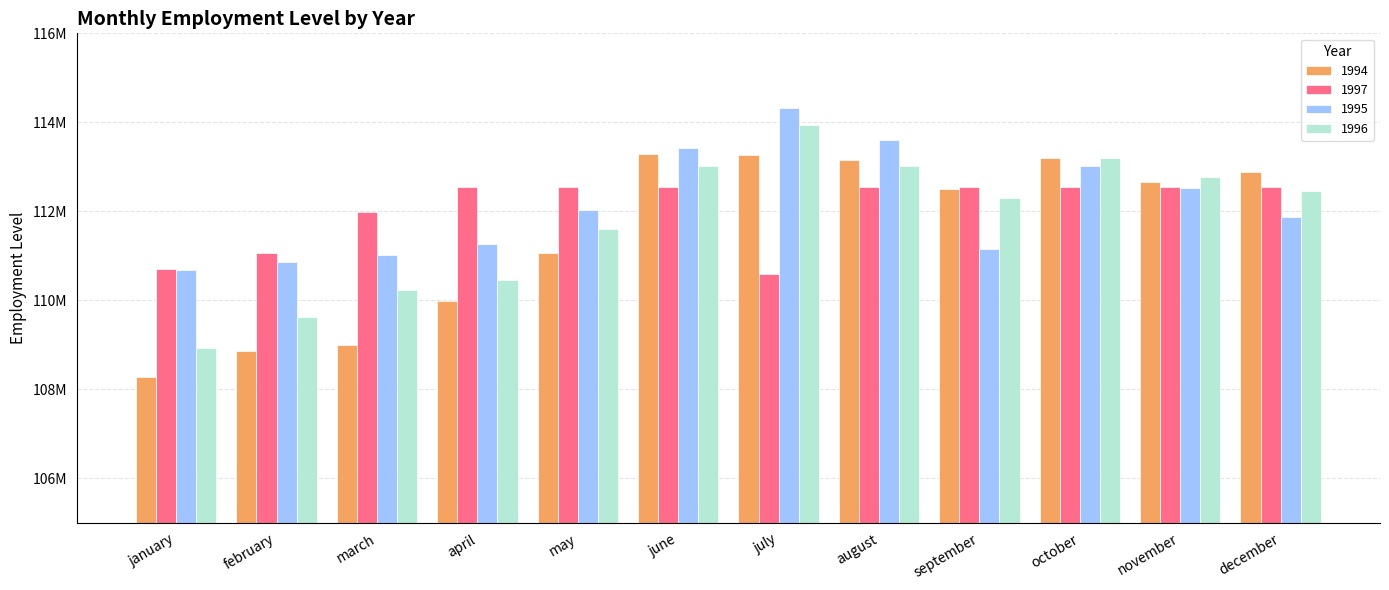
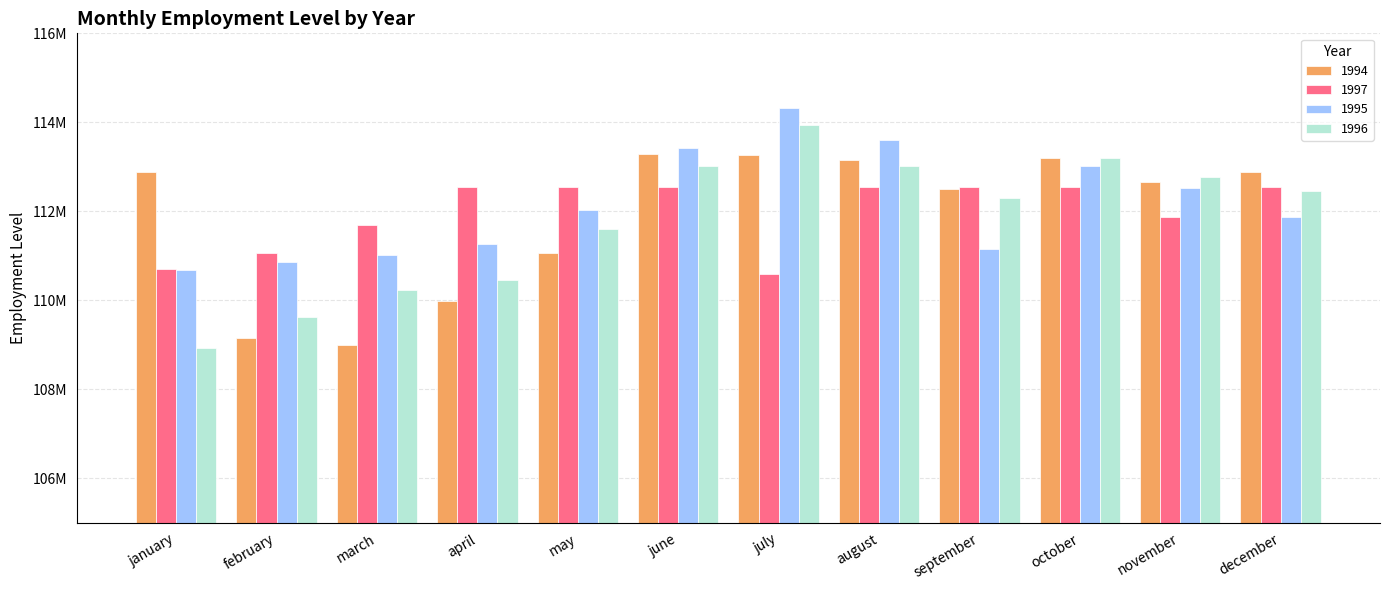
1994, january: 108300000 -> 112900000
1994, february: 108900000 -> 109200000
1997, march: 112000000 -> 111700000
1997, november: 112500000 -> 111900000
